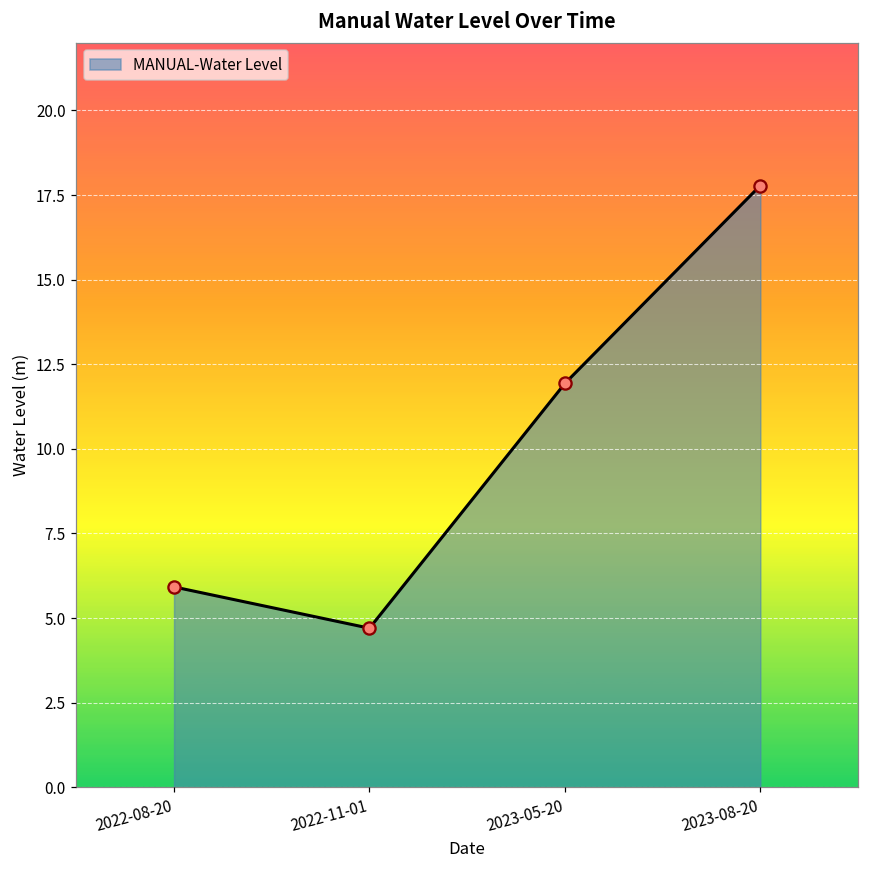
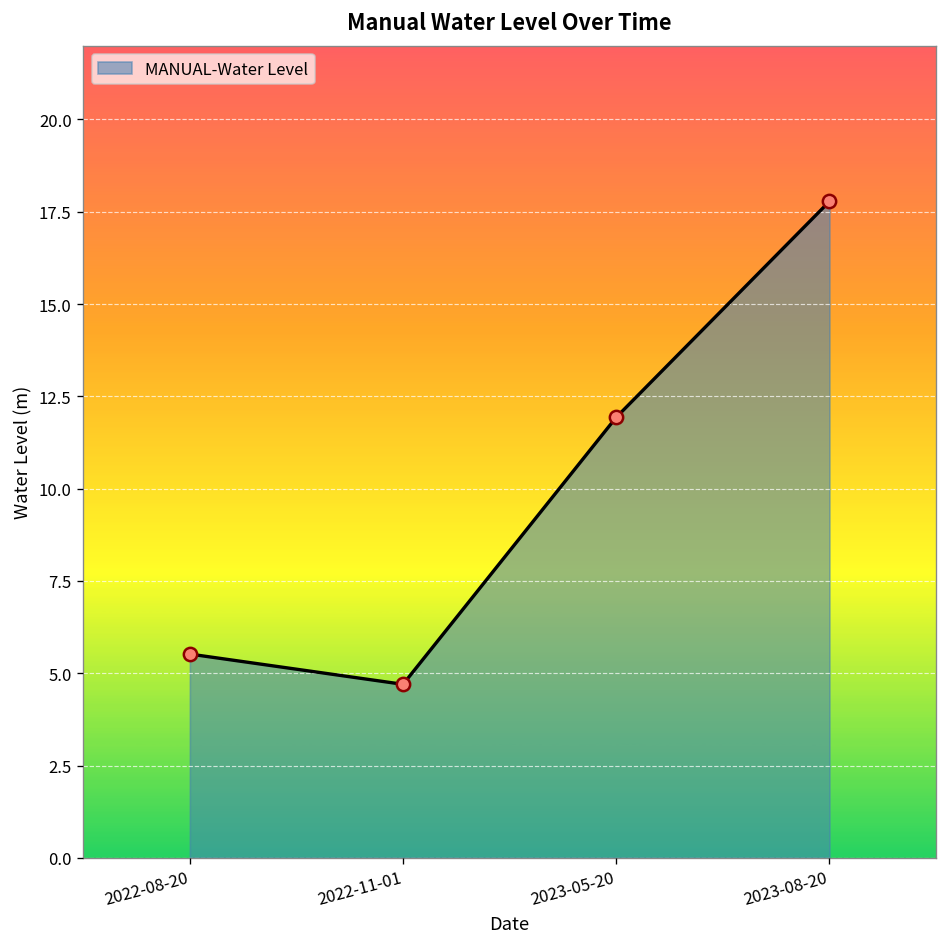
2022-08-20: 5.9 -> 5.5
